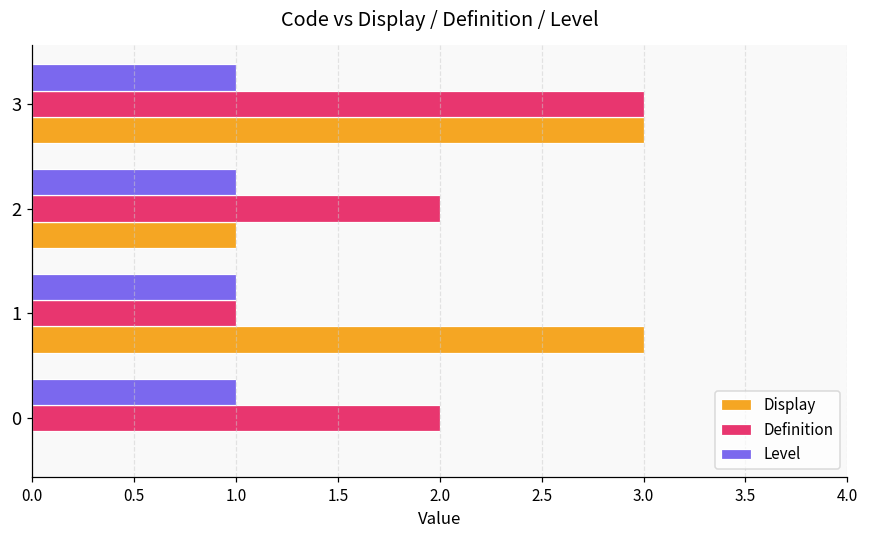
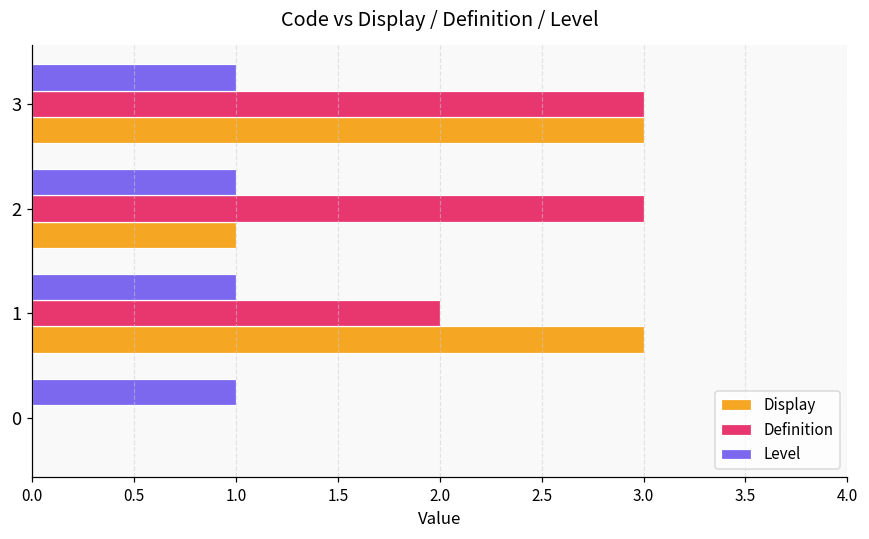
Definition, 2: 2 -> 3
Definition, 1: 1 -> 2
Definition, 0: 2 -> 0
